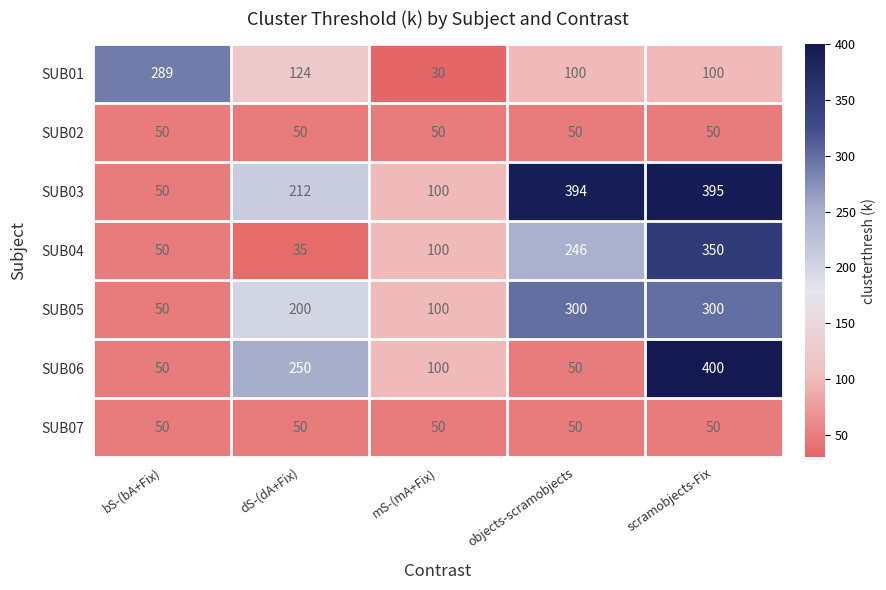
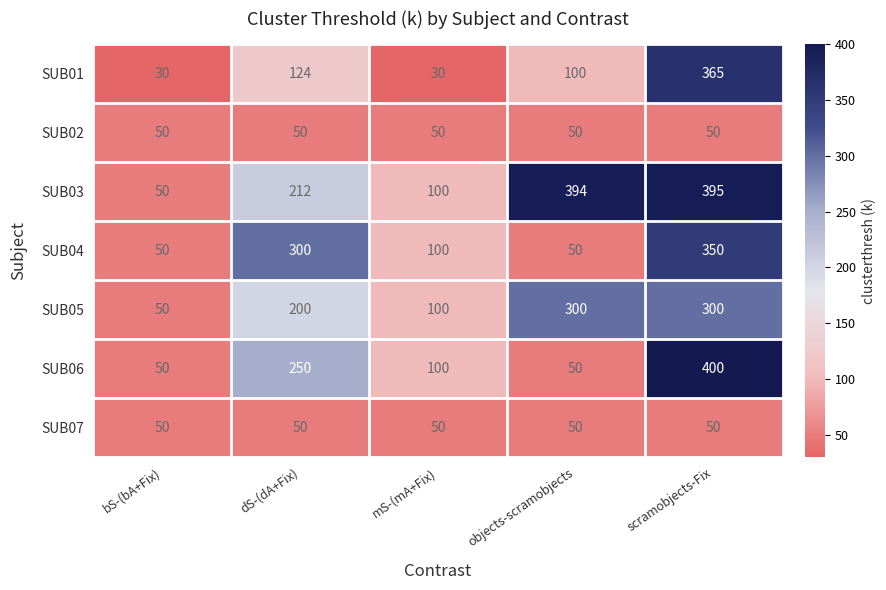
SUB01, bS-(bA+Fix): 289 -> 30
SUB01, scramobjects-Fix: 100 -> 365
SUB04, dS-(dA+Fix): 35 -> 300
SUB04, objects-scramobjects: 246 -> 50
